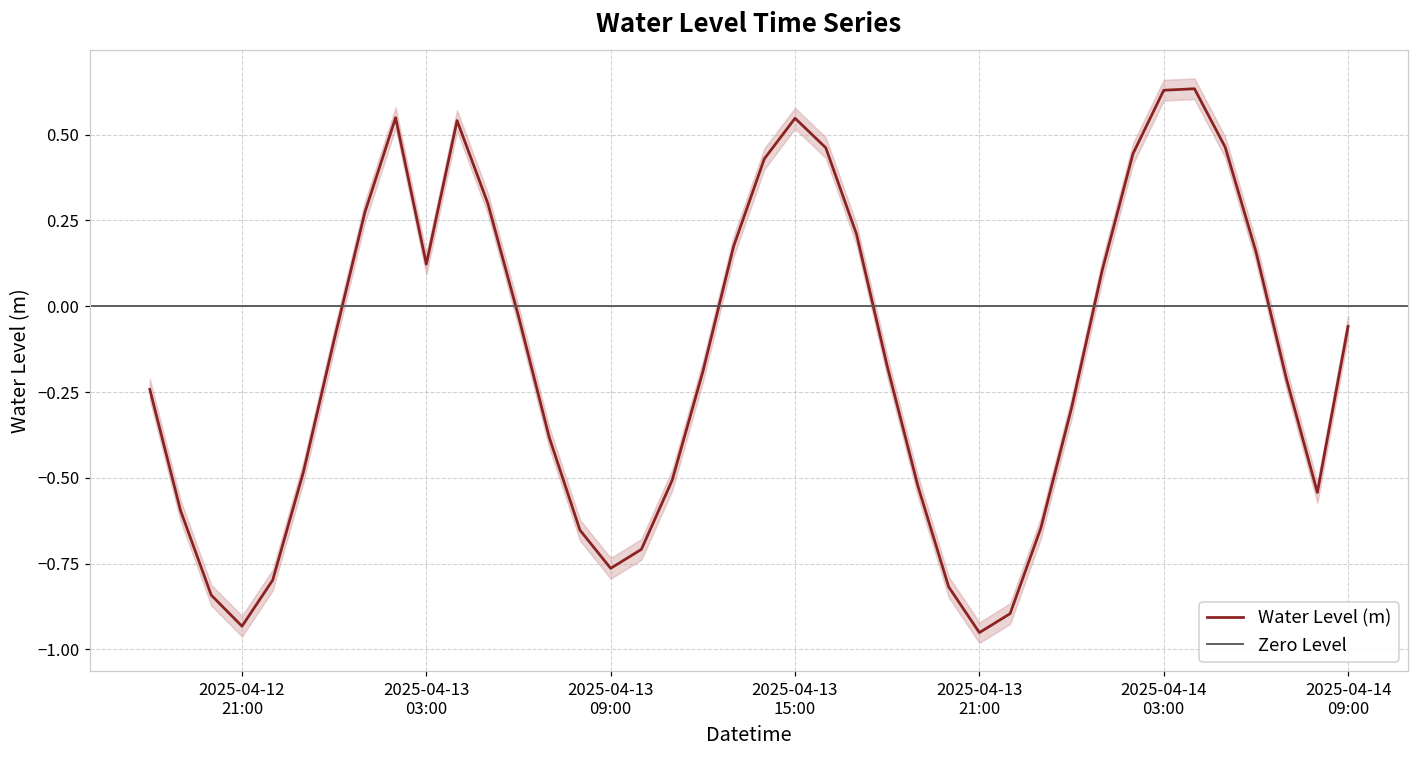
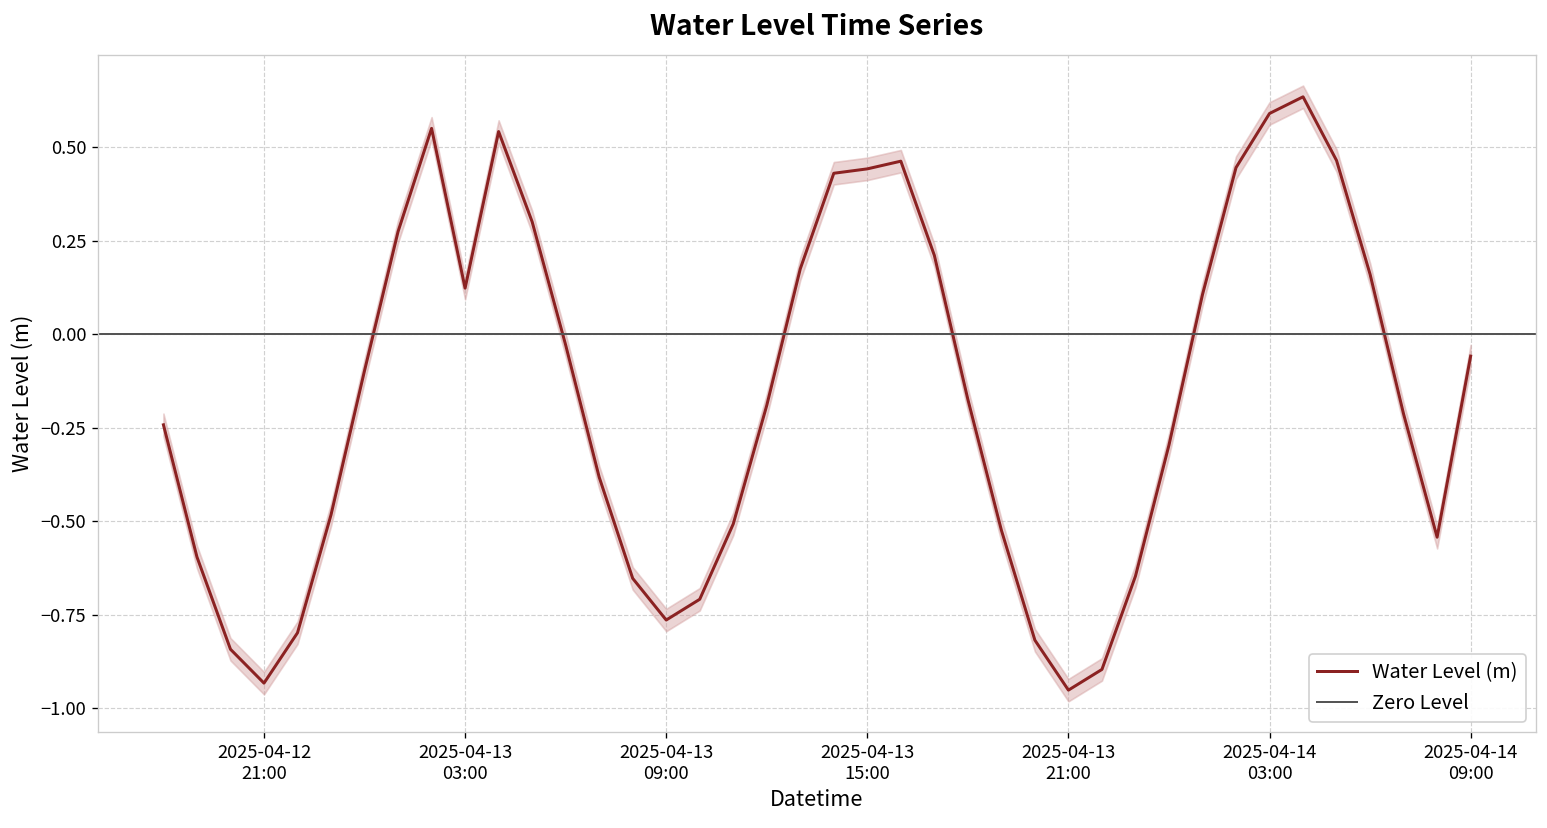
Water Level (m), 2025-04-13 15:00: 0.55 -> 0.44
Water Level (m), 2025-04-14 03:00: 0.63 -> 0.59
